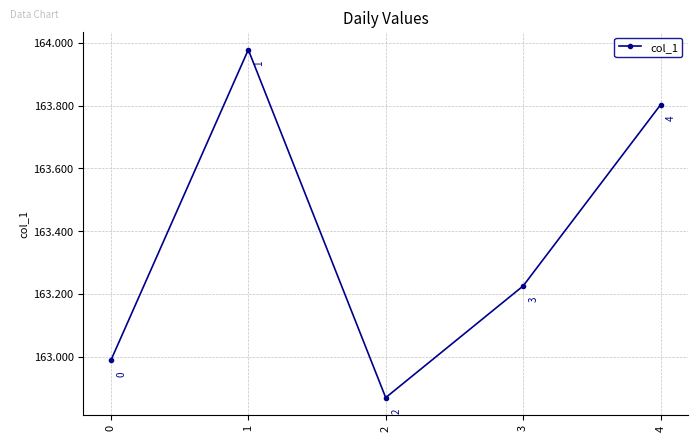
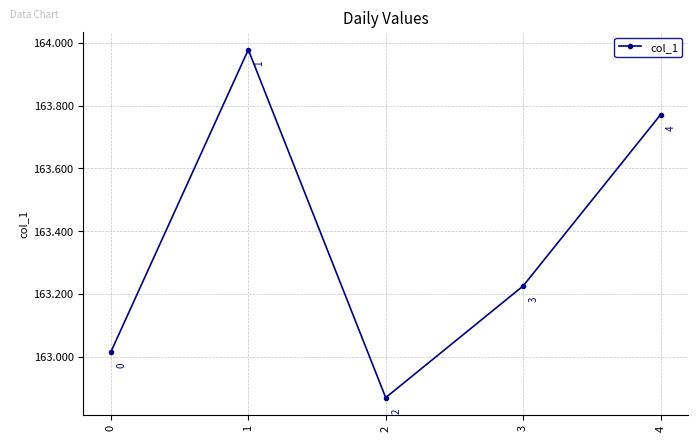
0: 162.99 -> 163.02
4: 163.80 -> 163.77
